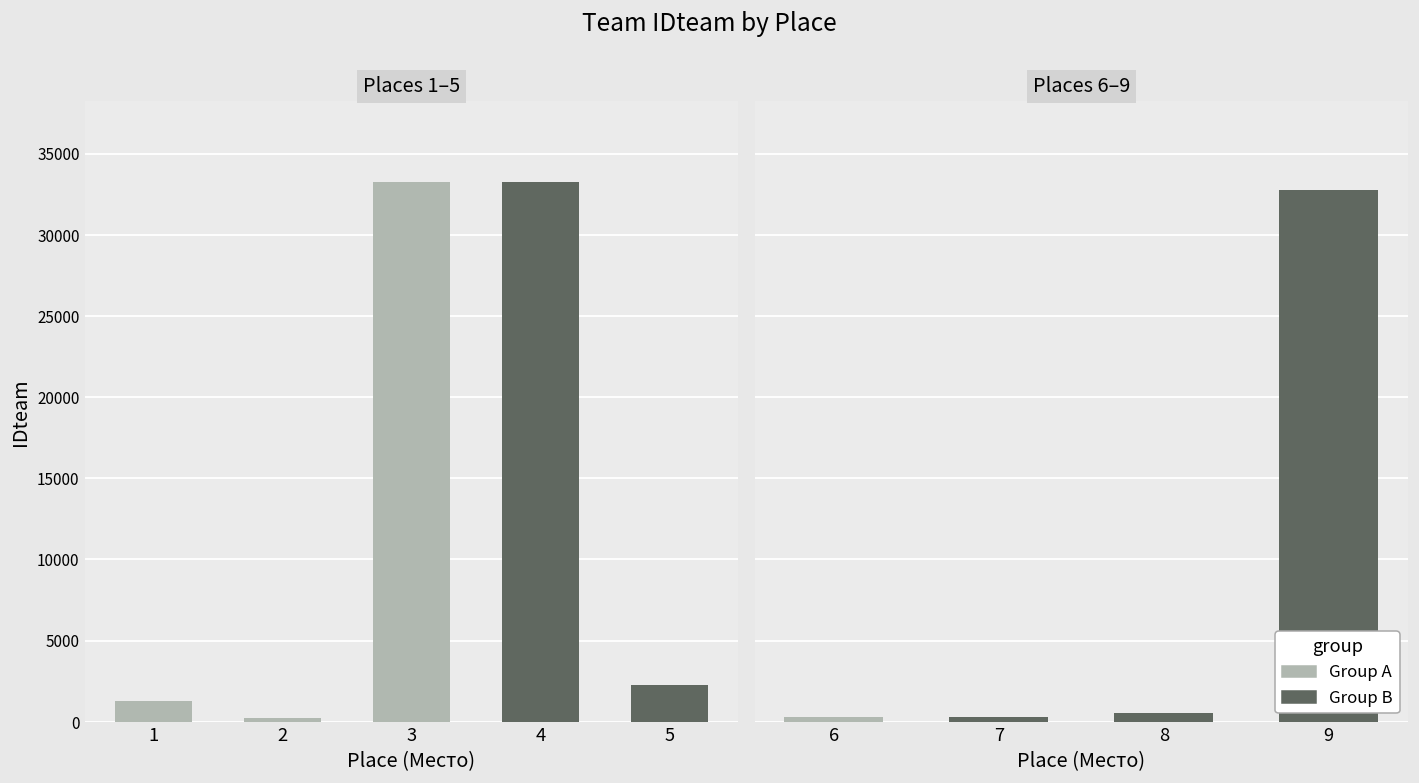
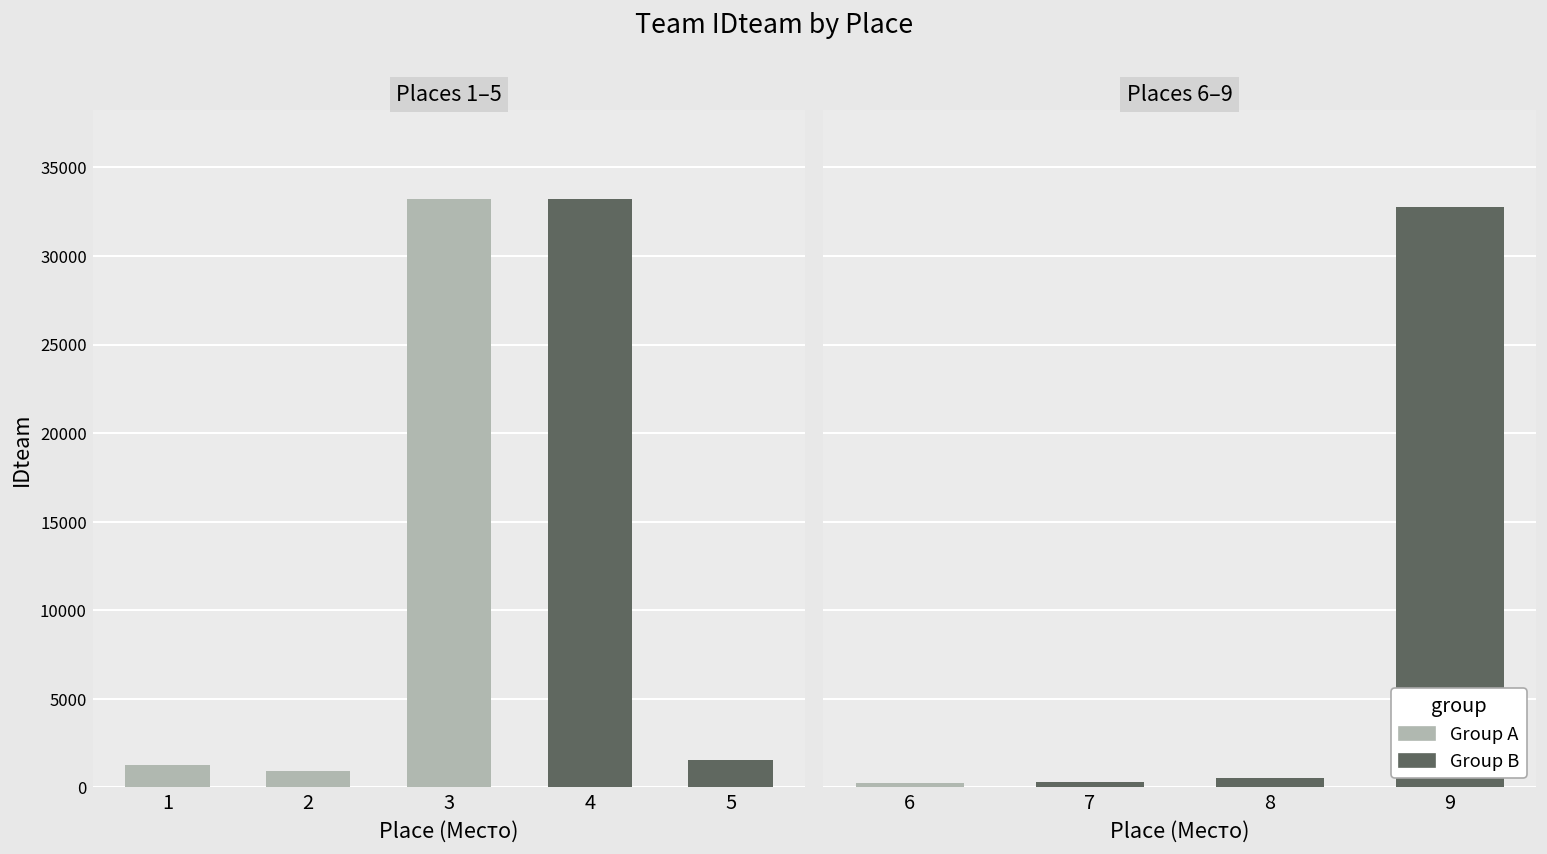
Places 1–5, Group A, 2: 200 -> 900
Places 1–5, Group B, 5: 2300 -> 1500
